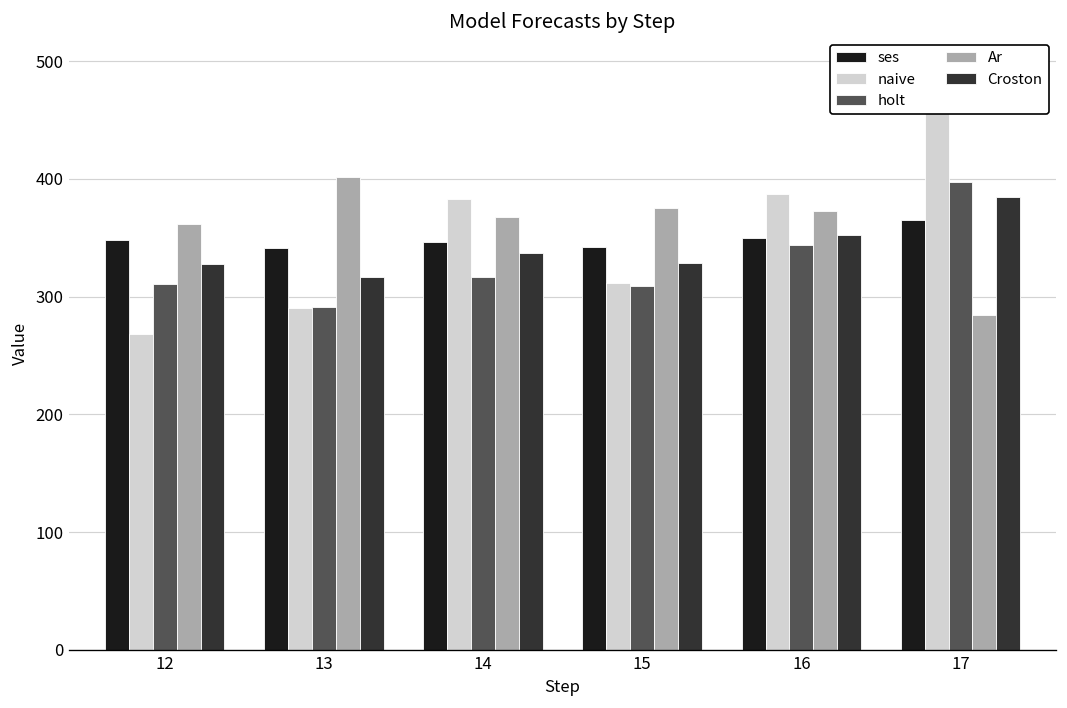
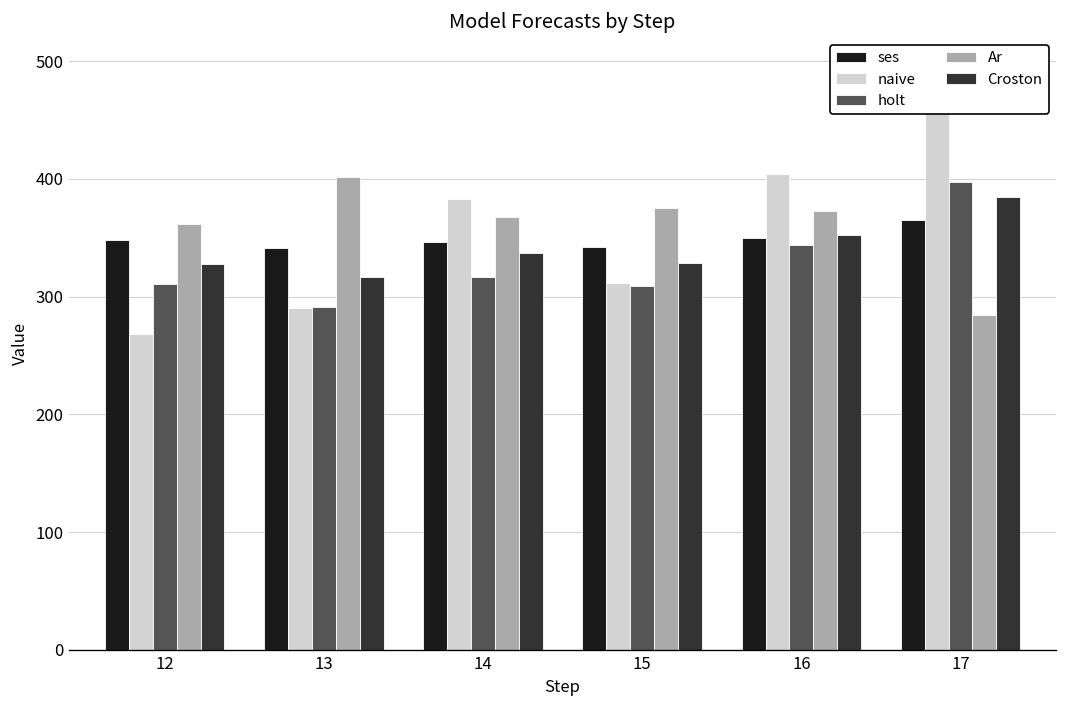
naive, 16: 390 -> 400
